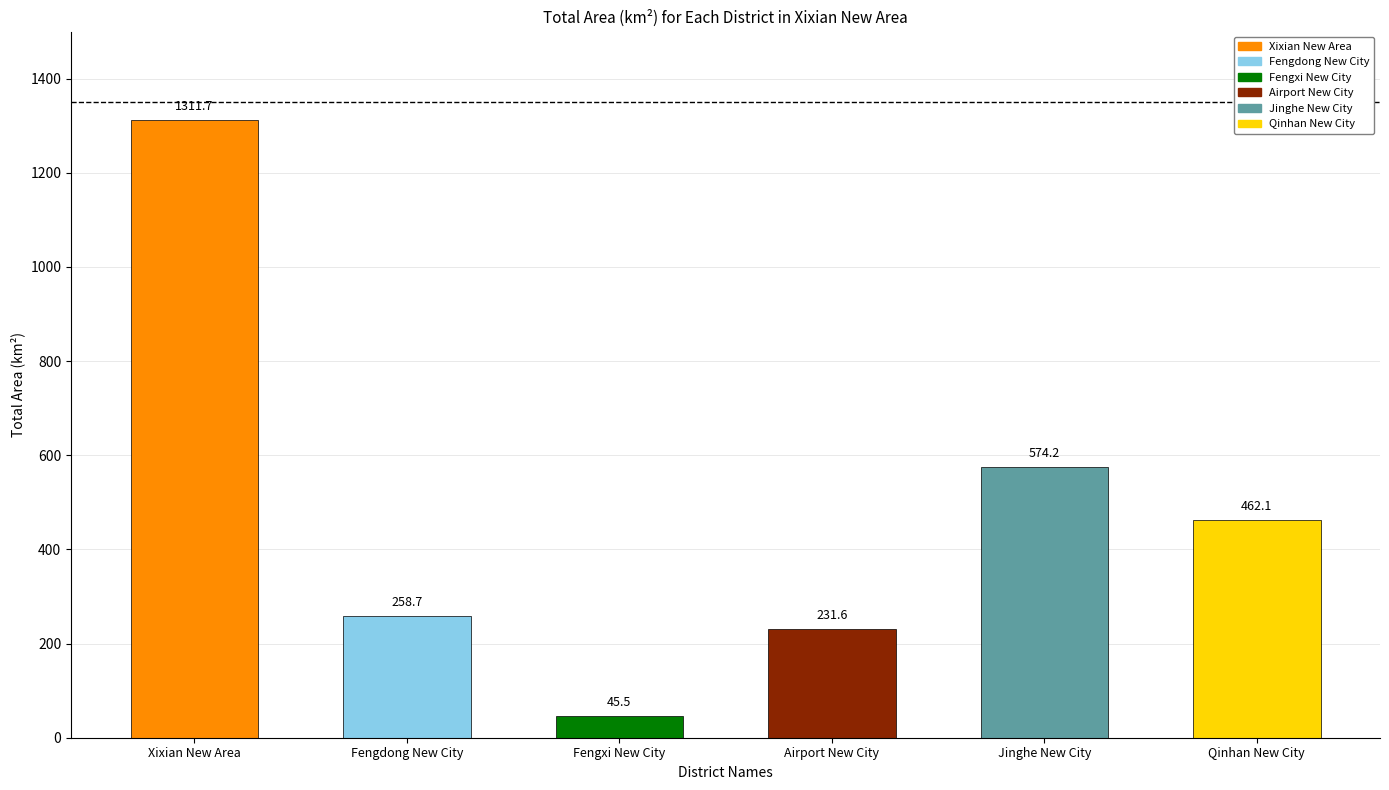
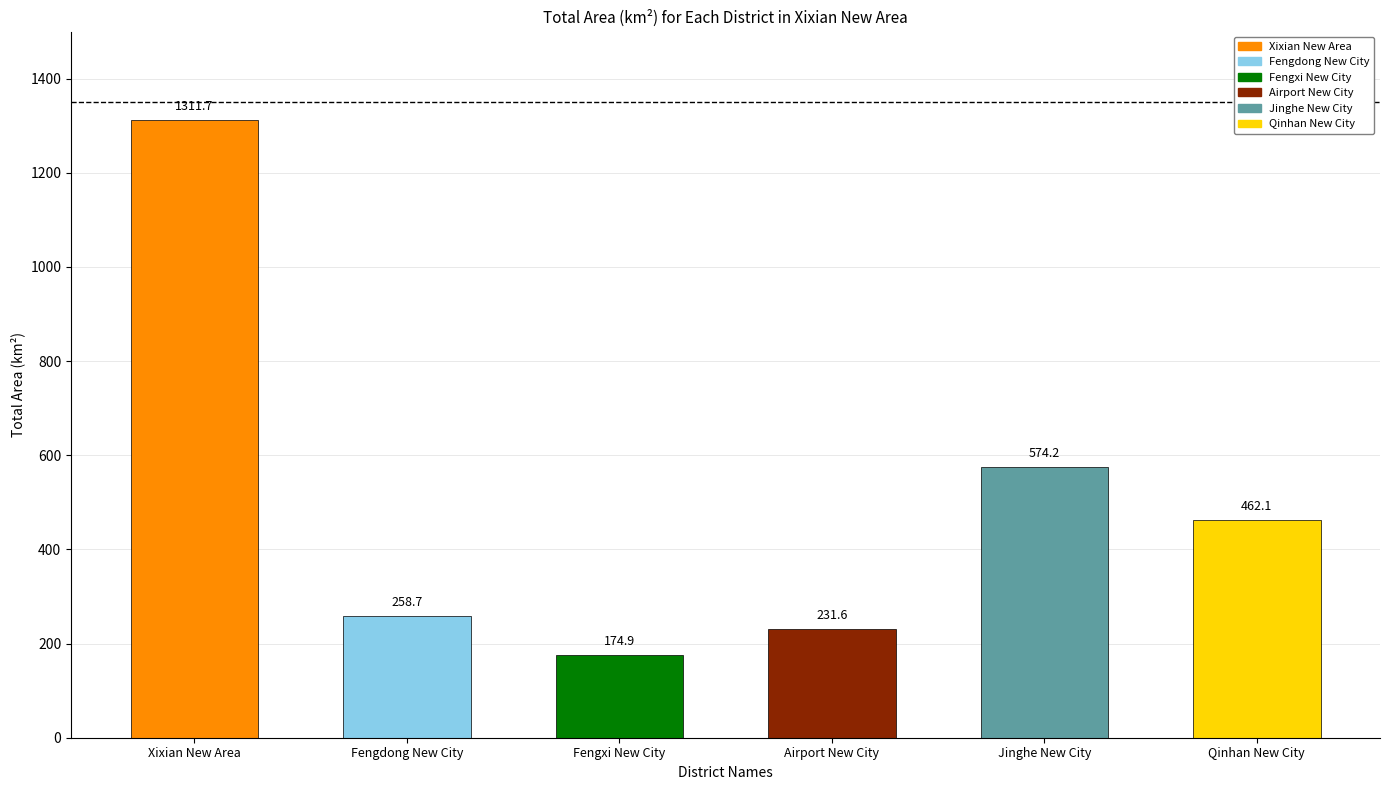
Fengxi New City: 45.5 -> 174.9
